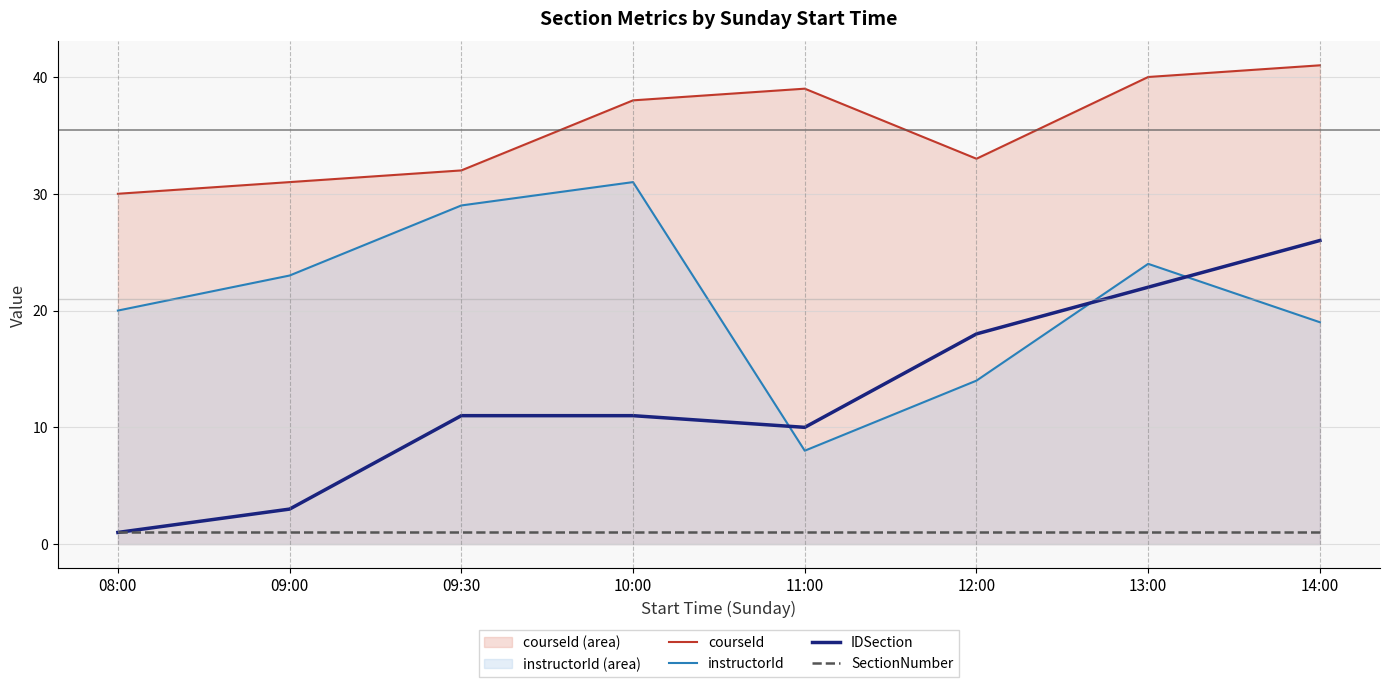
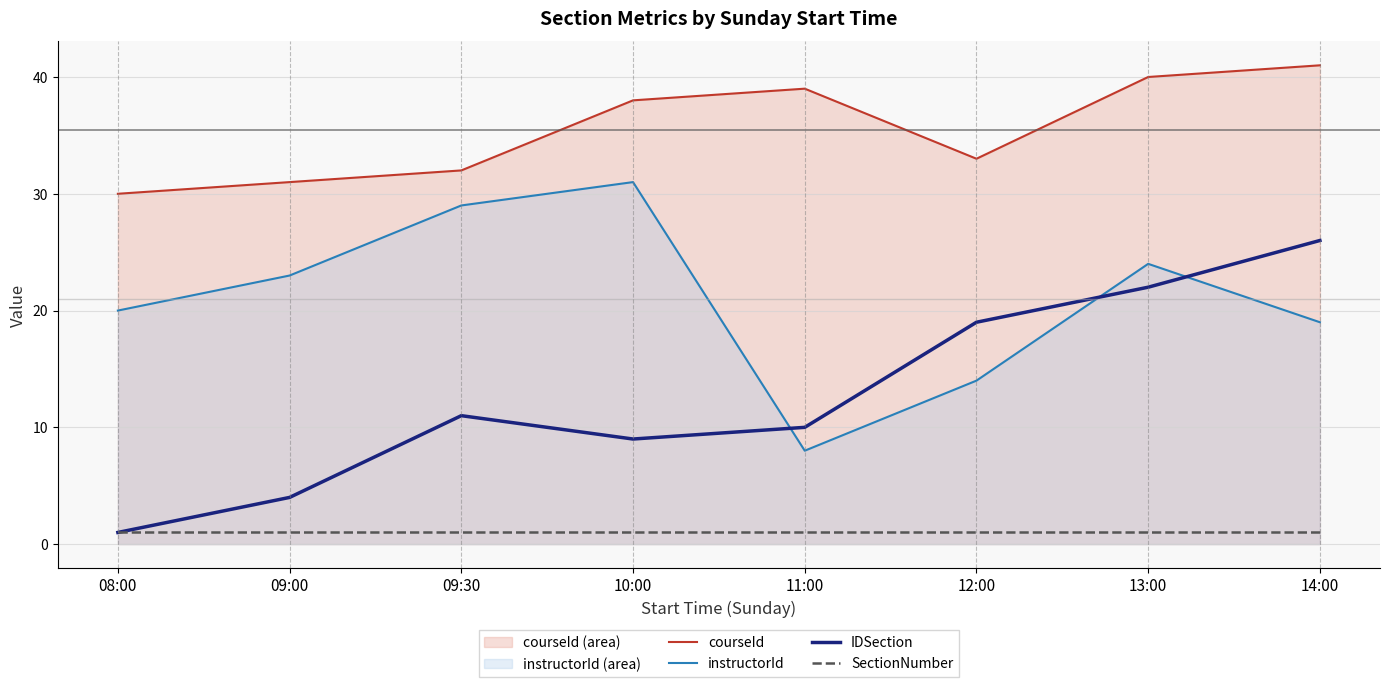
IDSection, 09:00: 3 -> 4
IDSection, 10:00: 11 -> 9
IDSection, 12:00: 18 -> 19
